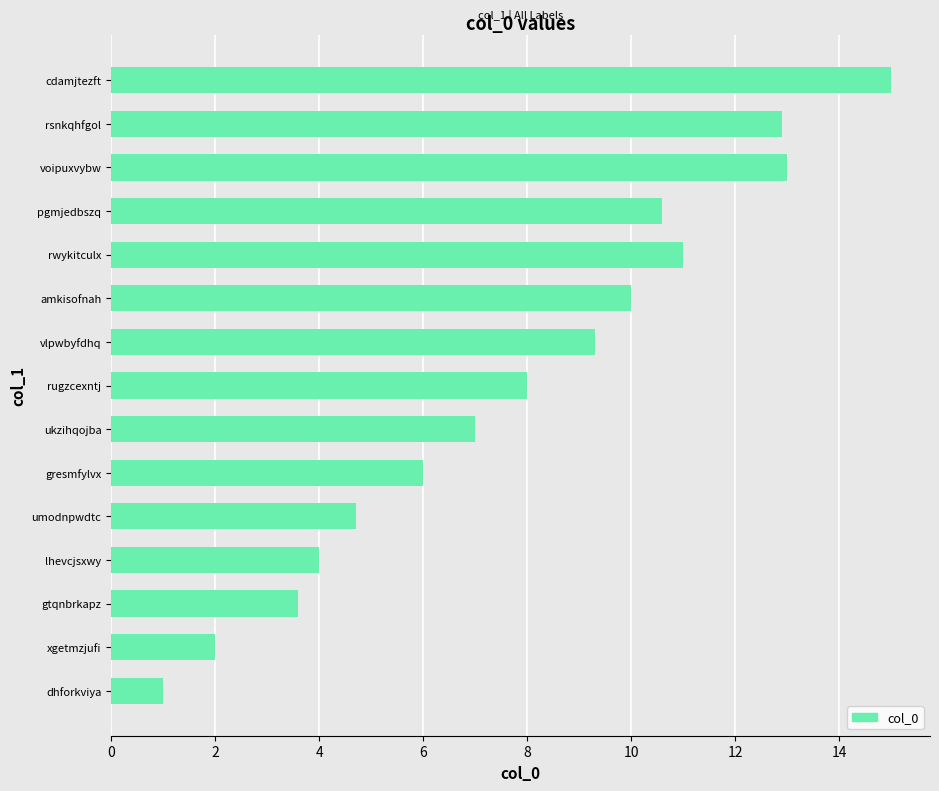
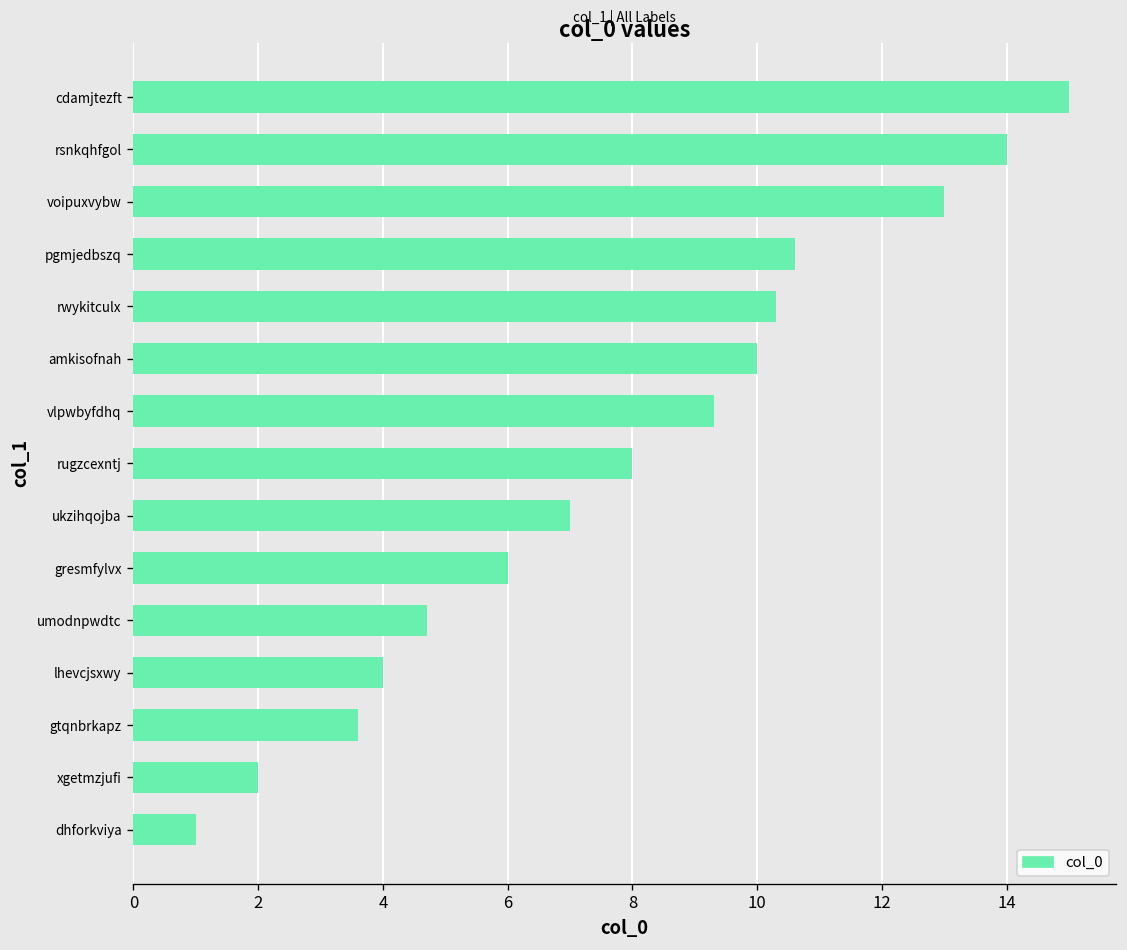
rsnkqhfgol: 12.9 -> 14.0
rwykitculx: 11.0 -> 10.3
